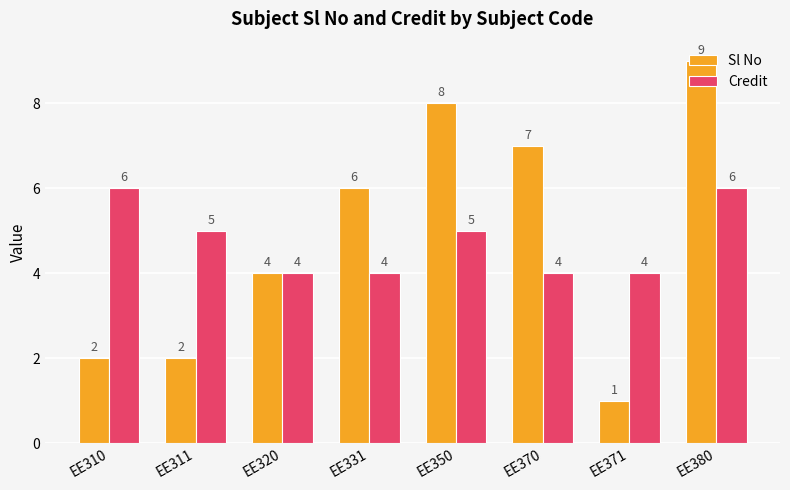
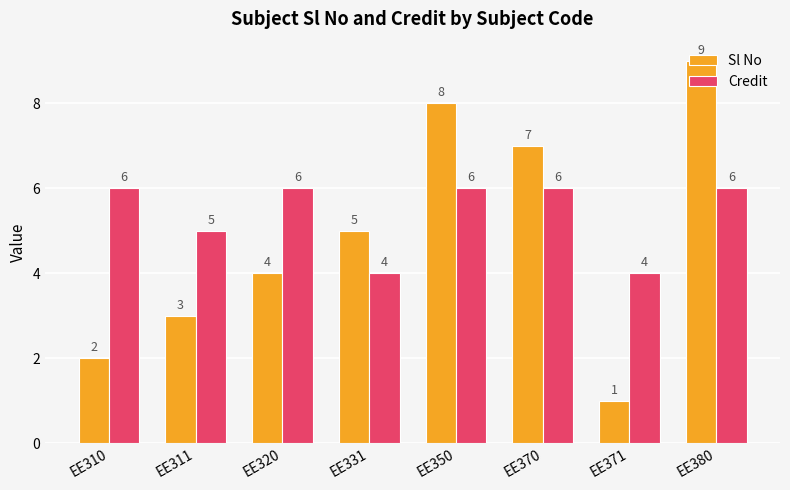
Sl No, EE311: 2 -> 3
Credit, EE320: 4 -> 6
Sl No, EE331: 6 -> 5
Credit, EE350: 5 -> 6
Credit, EE370: 4 -> 6
